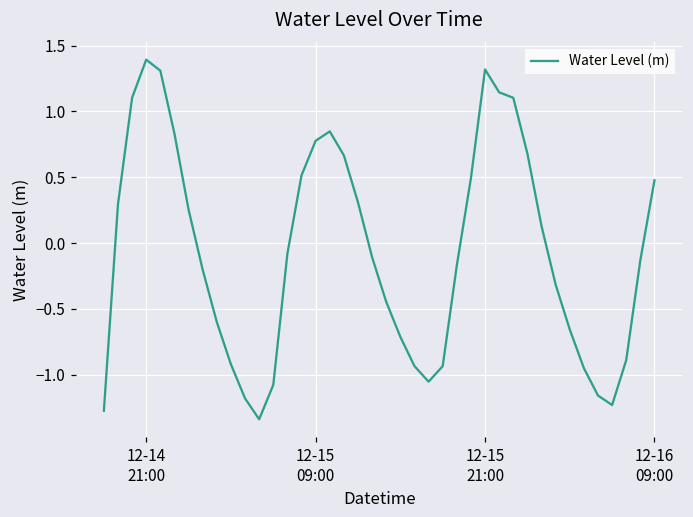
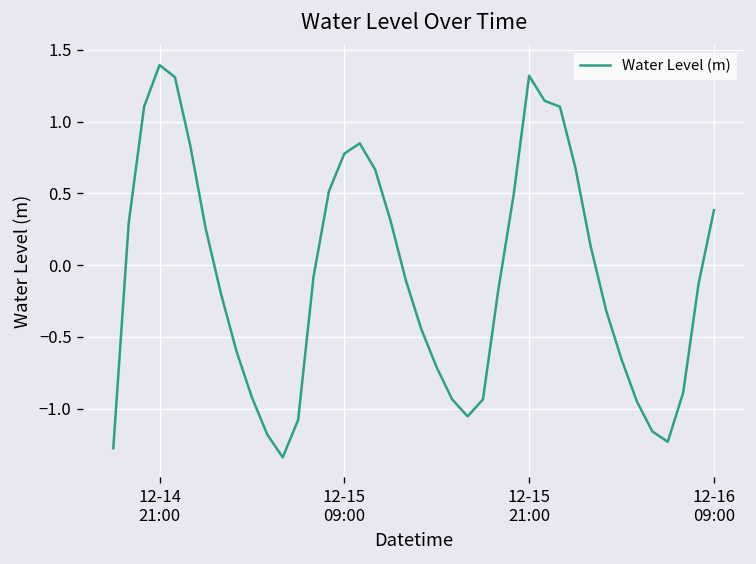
12-16 09:00: 0.48 -> 0.38
